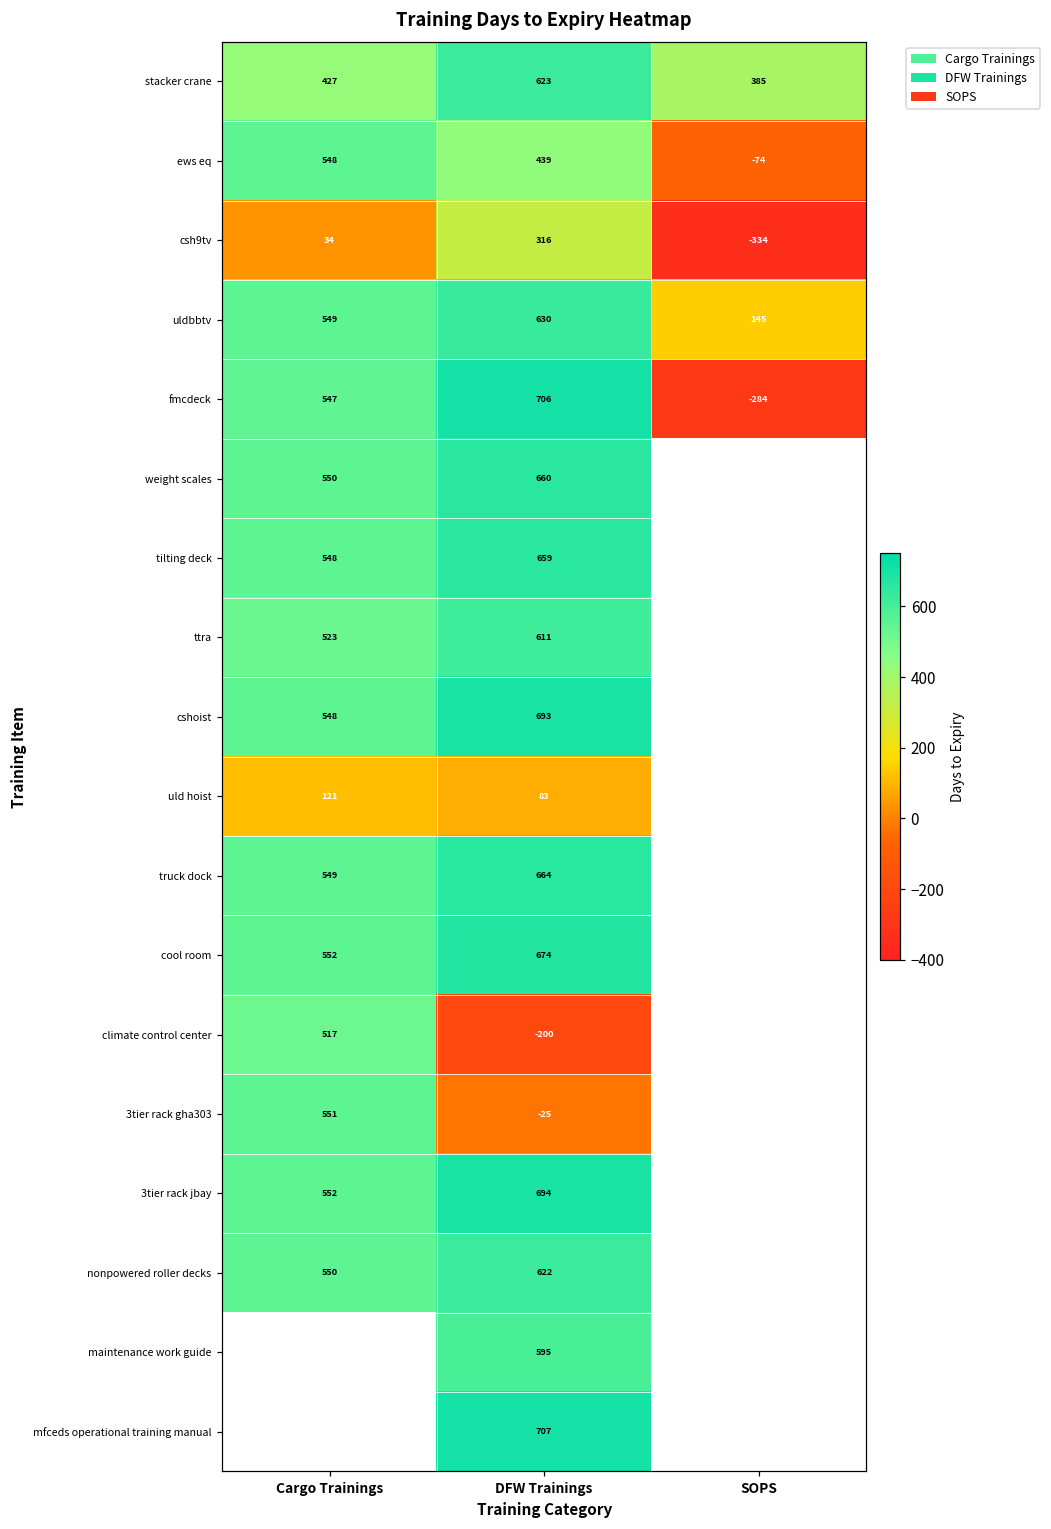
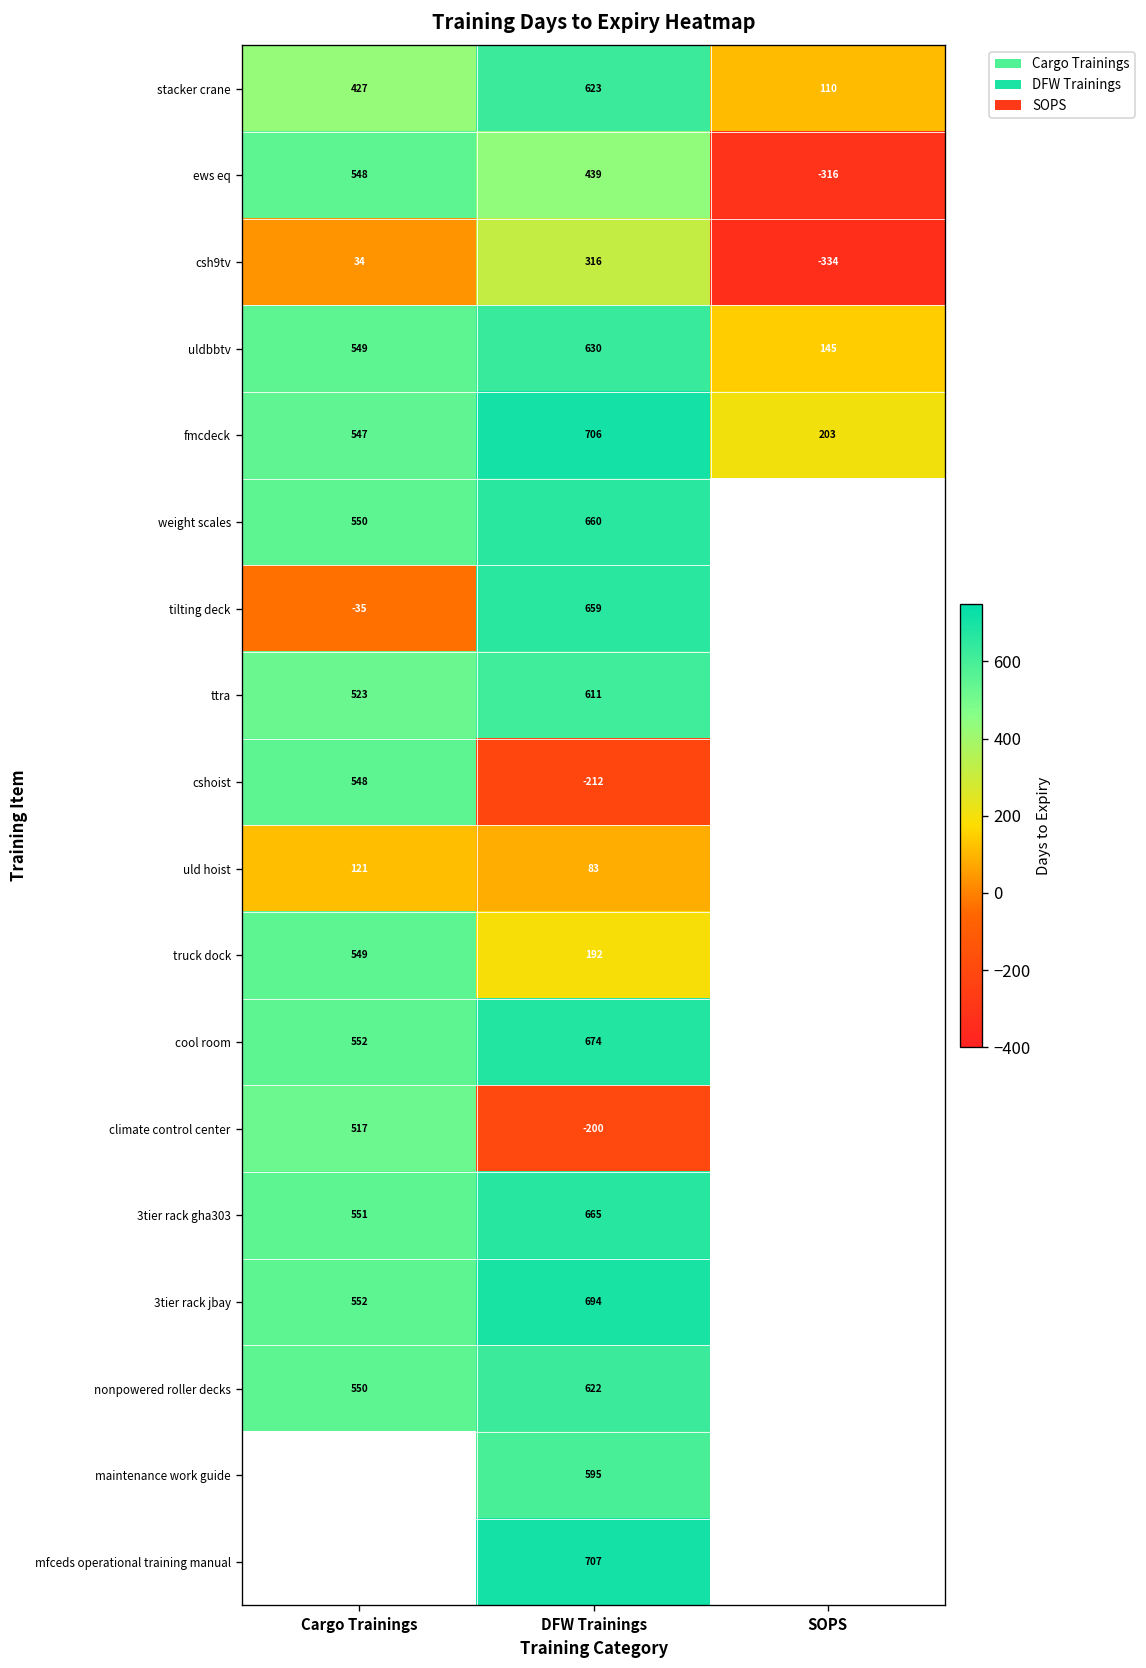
stacker crane, SOPS: 385 -> 110
ews eq, SOPS: -74 -> -316
fmcdeck, SOPS: -284 -> 203
tilting deck, Cargo Trainings: 548 -> -35
cshoist, DFW Trainings: 693 -> -212
truck dock, DFW Trainings: 664 -> 192
3tier rack gha303, DFW Trainings: -25 -> 665
